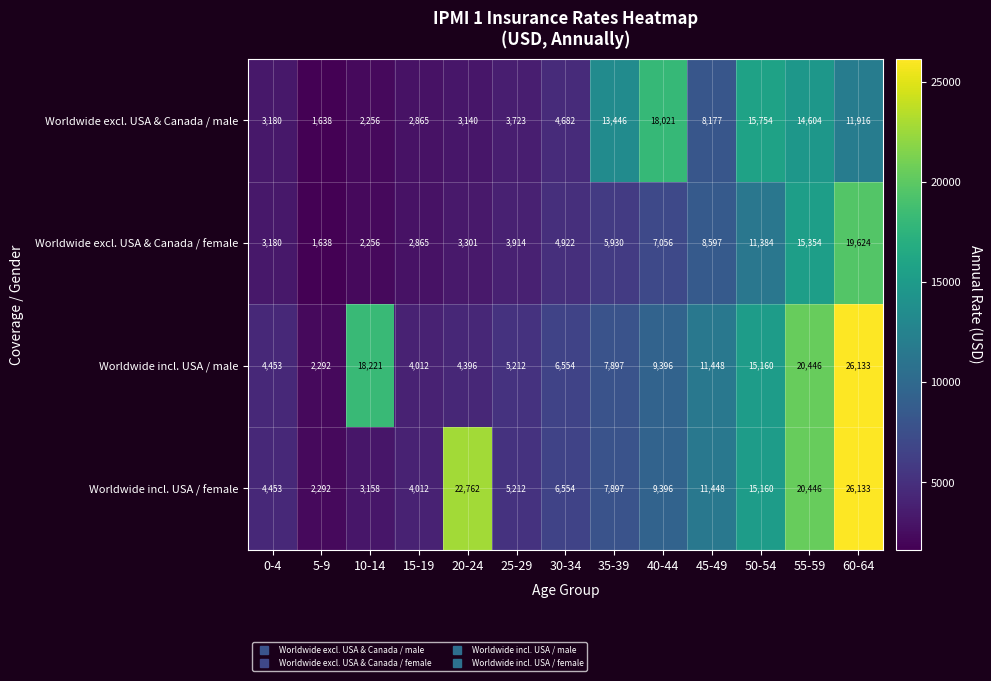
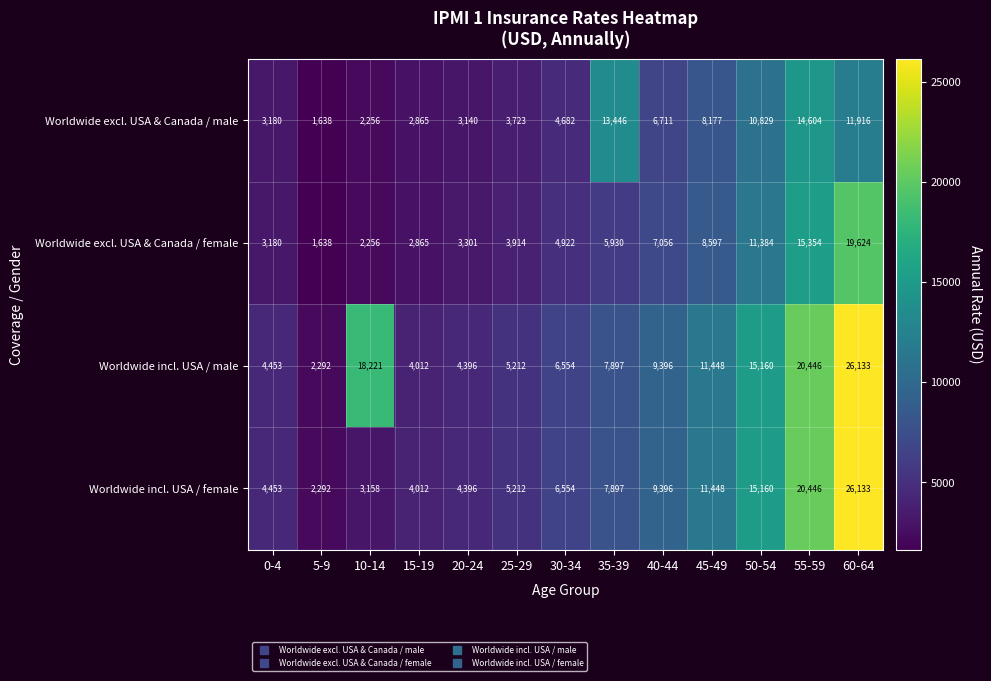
Worldwide excl. USA & Canada / male, 40-44: 18,021 -> 6,711
Worldwide excl. USA & Canada / male, 50-54: 15,754 -> 10,829
Worldwide incl. USA / female, 20-24: 22,762 -> 4,396
